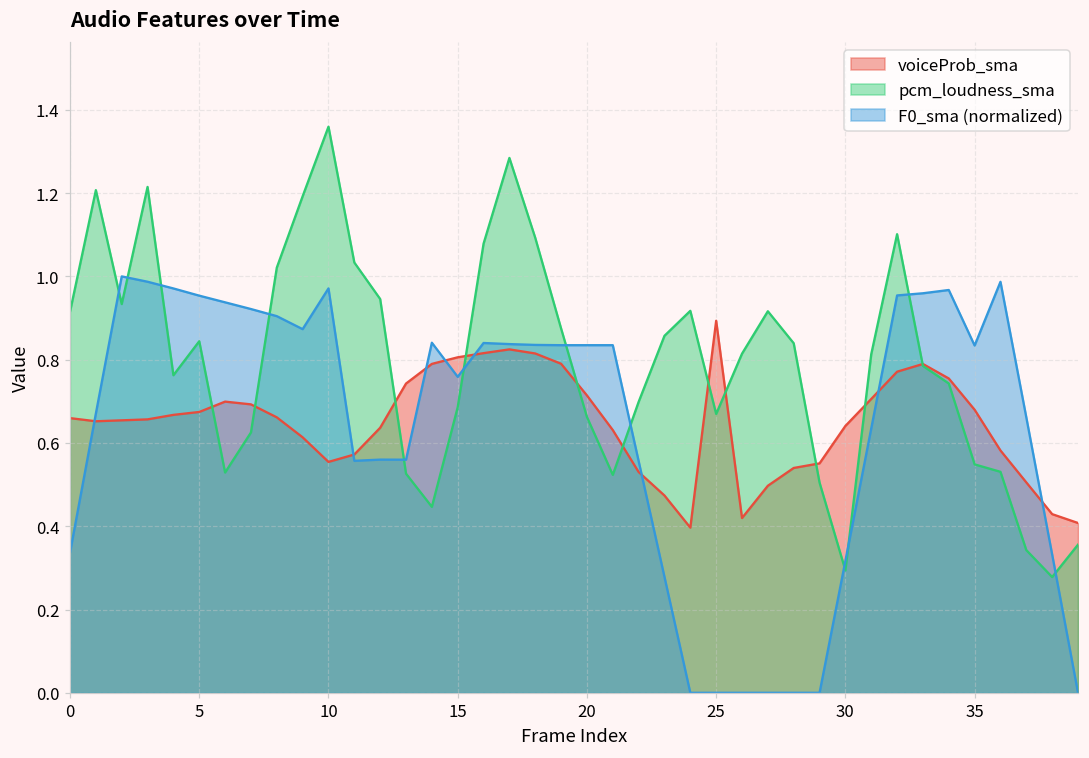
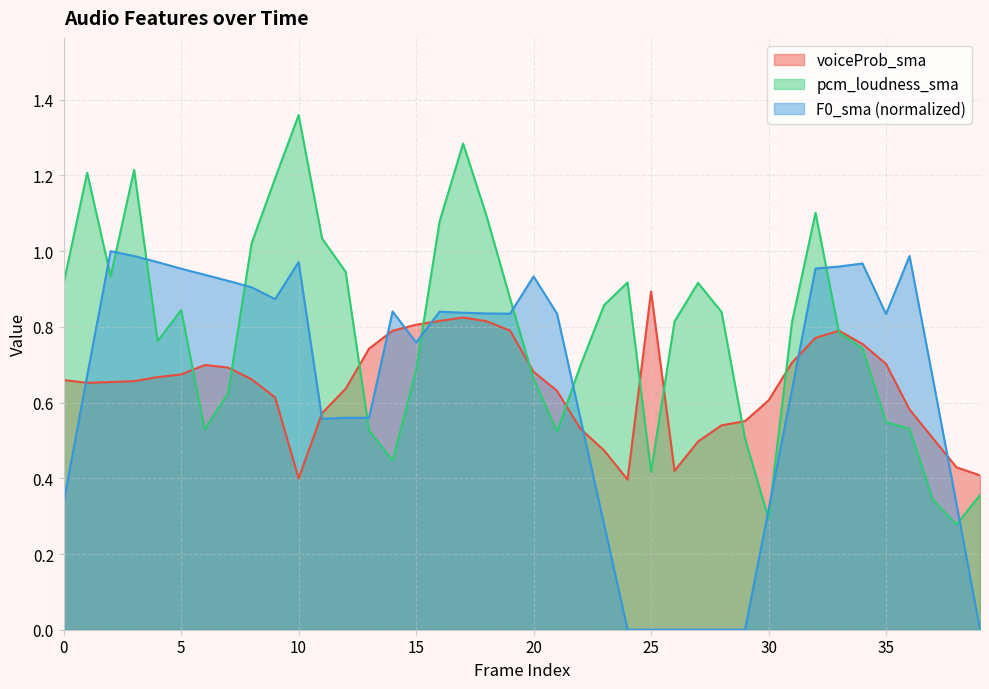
voiceProb_sma, 10: 0.55 -> 0.40
voiceProb_sma, 20: 0.71 -> 0.68
F0_sma (normalized), 20: 0.83 -> 0.93
pcm_loudness_sma, 25: 0.67 -> 0.42
voiceProb_sma, 30: 0.64 -> 0.61
voiceProb_sma, 35: 0.68 -> 0.70
